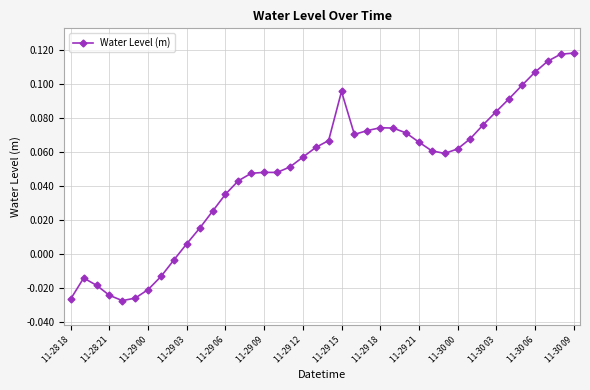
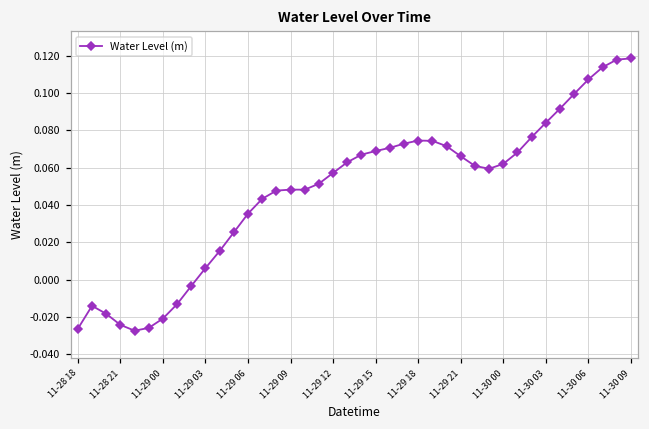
11-29 15: 0.096 -> 0.069
